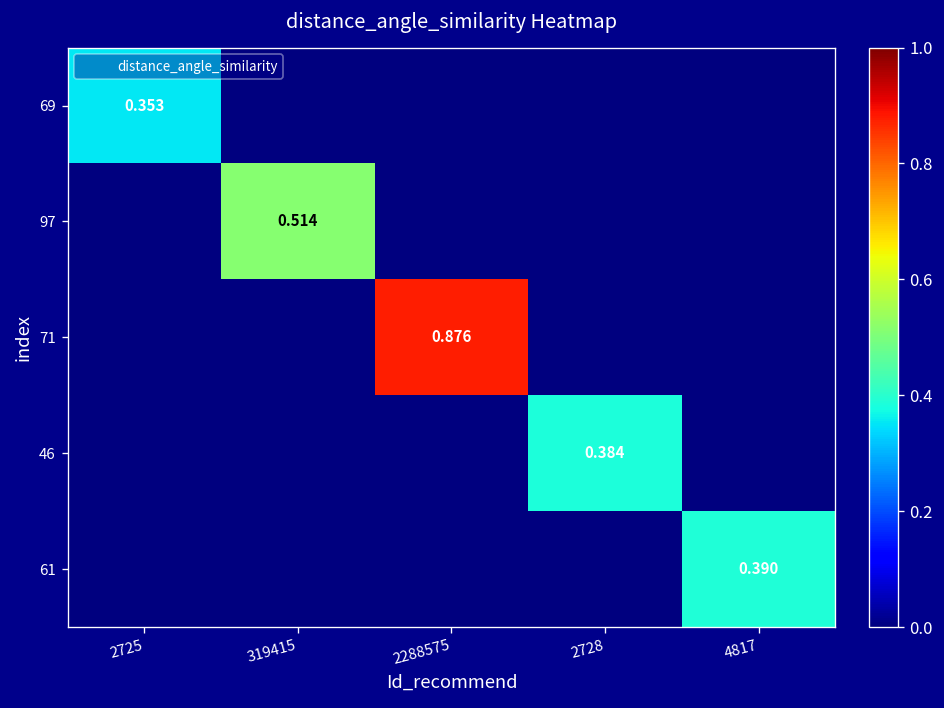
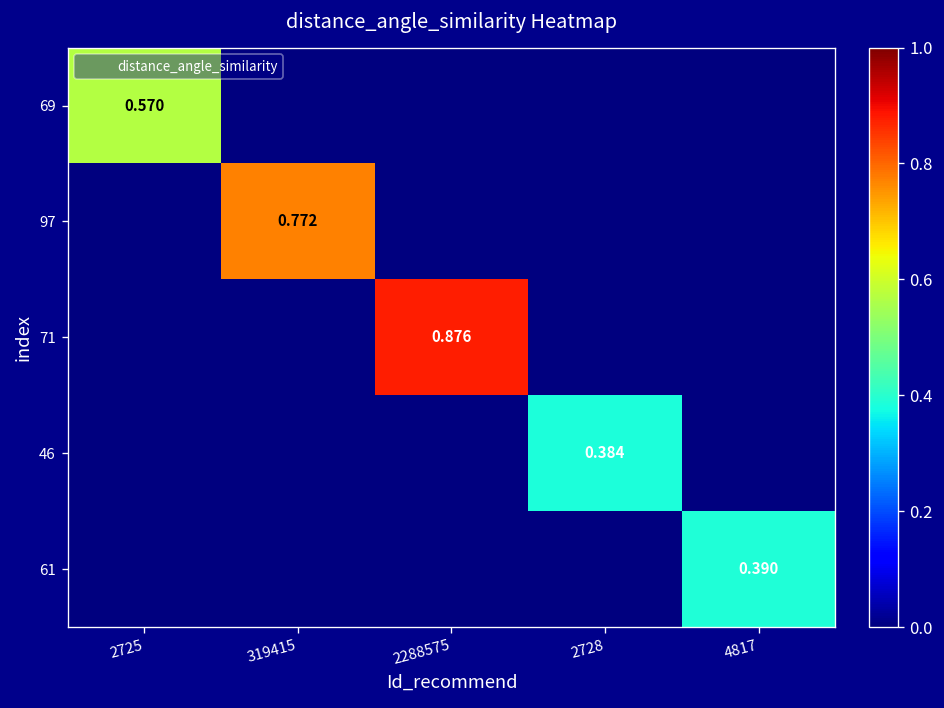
69, 2725: 0.353 -> 0.570
97, 319415: 0.514 -> 0.772
